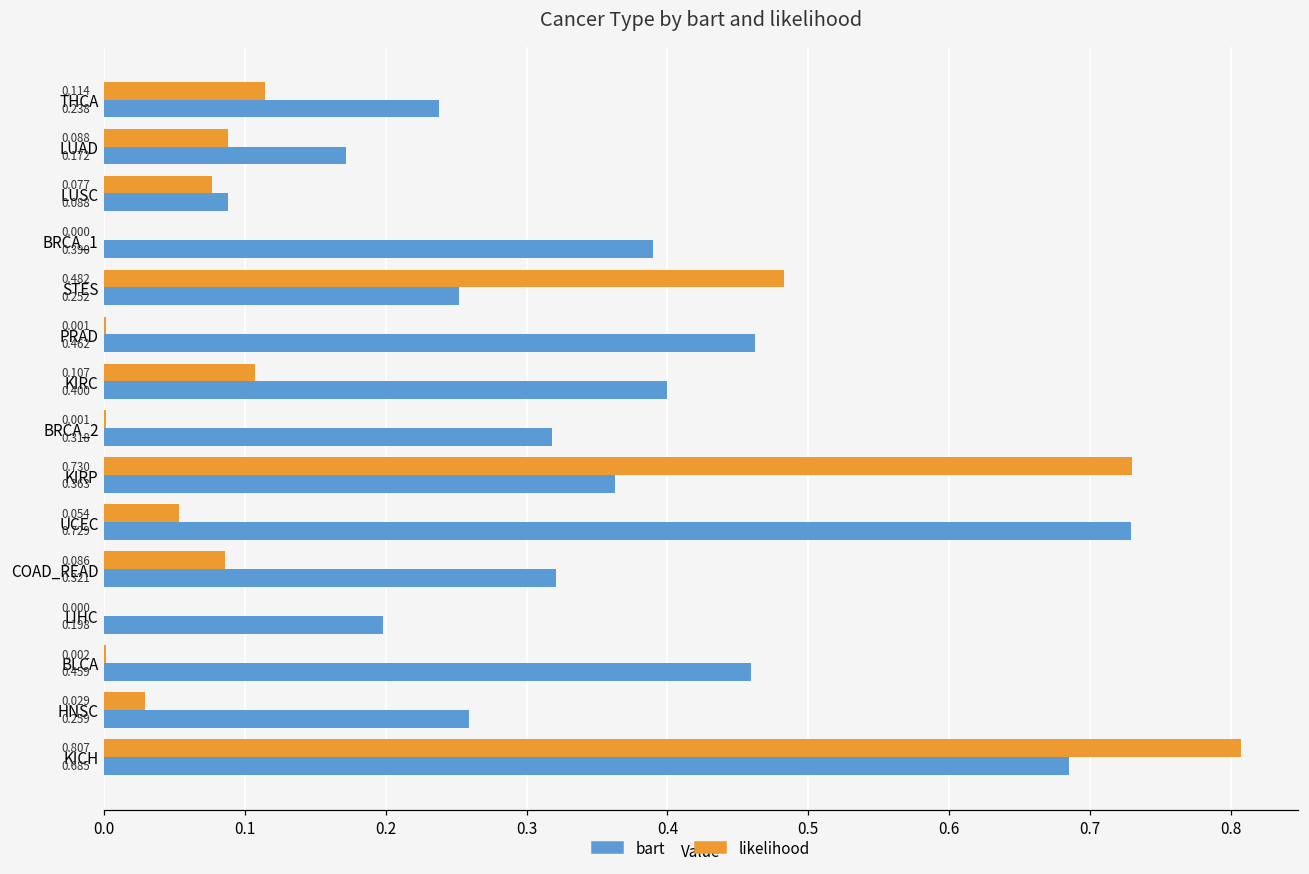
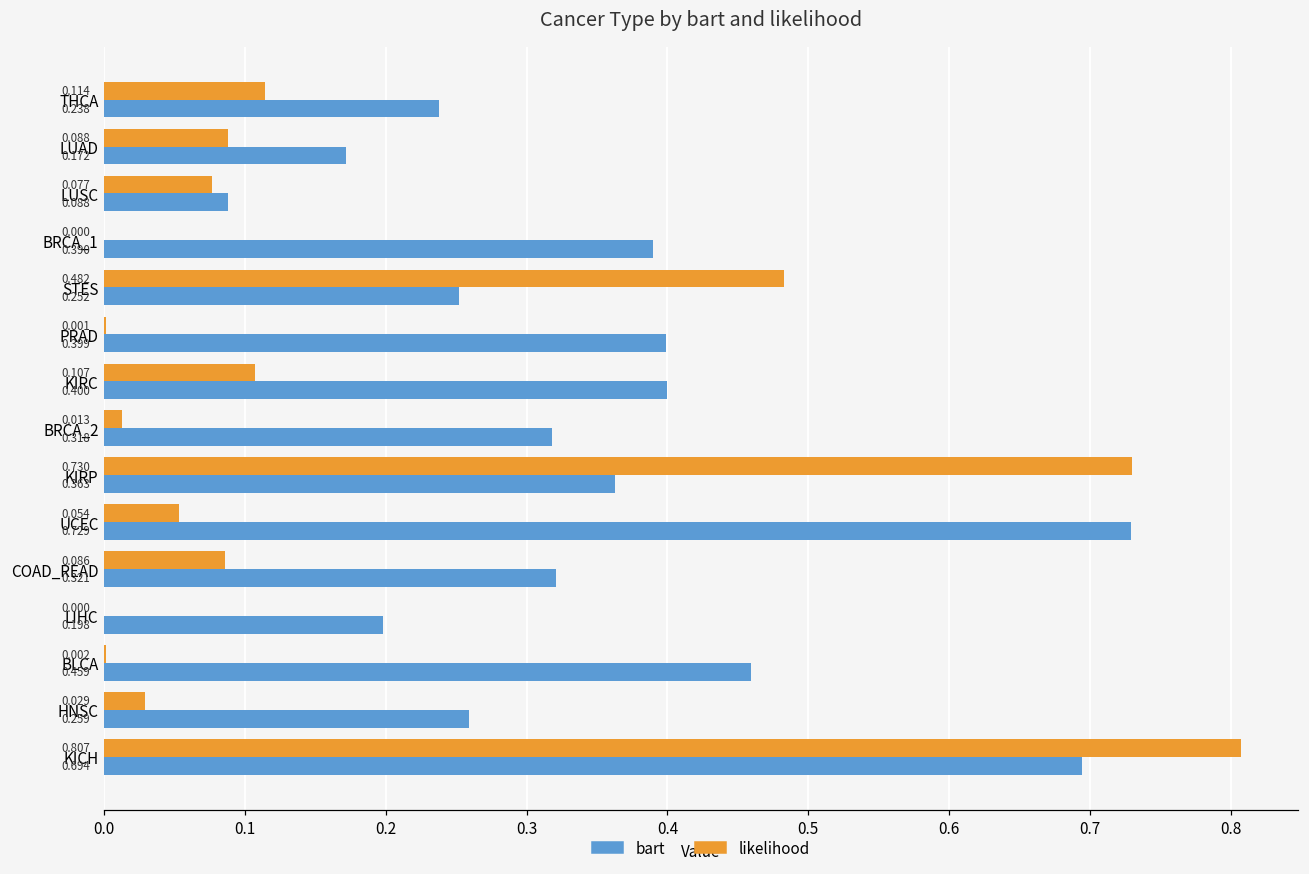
bart, PRAD: 0.462 -> 0.399
likelihood, BRCA_2: 0.001 -> 0.013
bart, KICH: 0.685 -> 0.694
